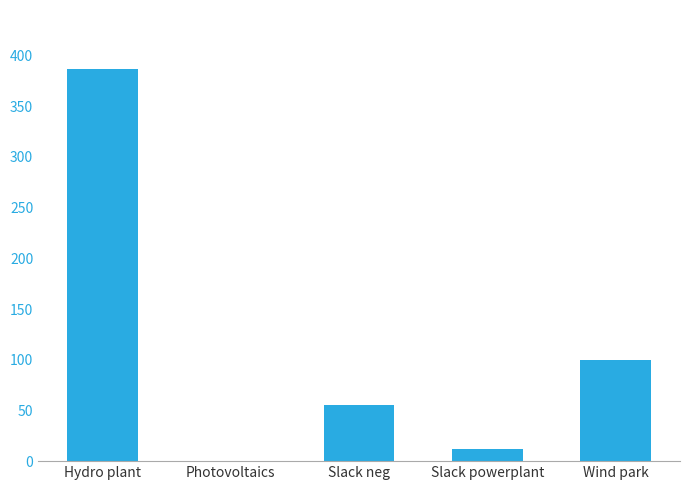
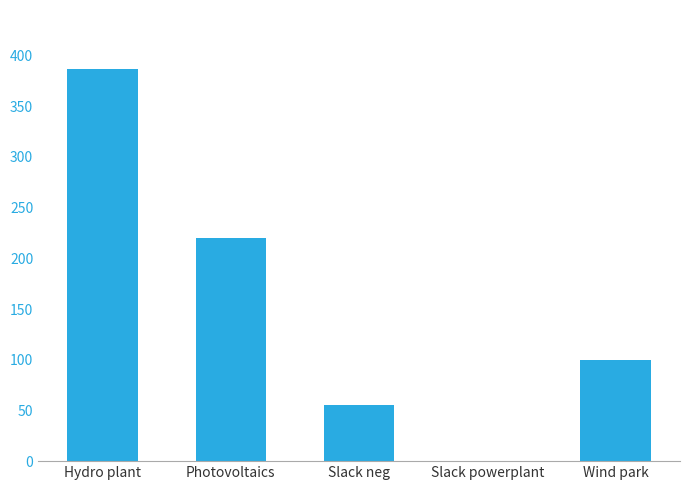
Photovoltaics: 0 -> 220
Slack powerplant: 12 -> 0
